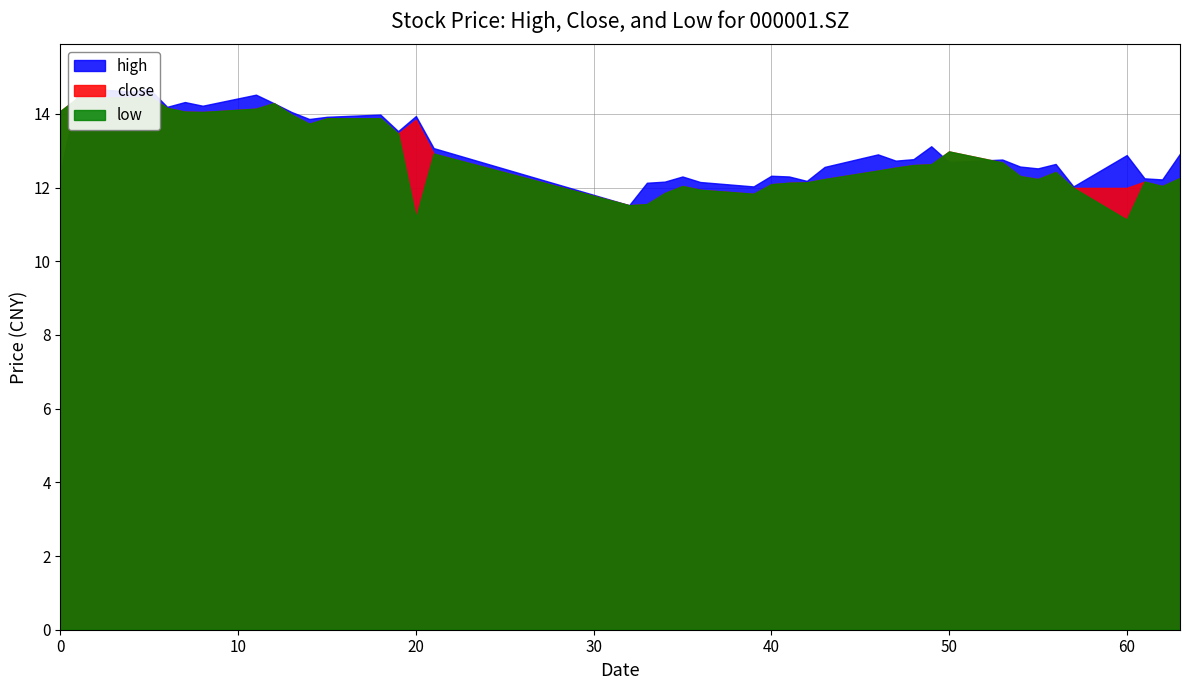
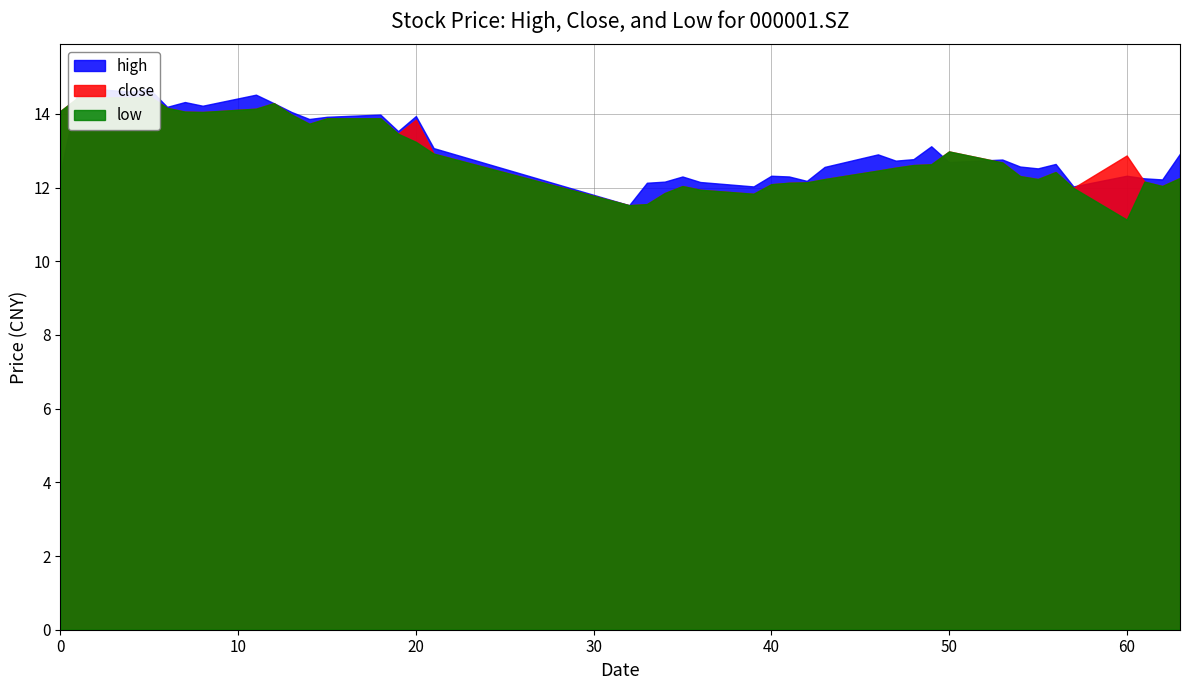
low, 20: 11.2 -> 13.2
high, 60: 12.9 -> 12.3
close, 60: 12.0 -> 12.9
